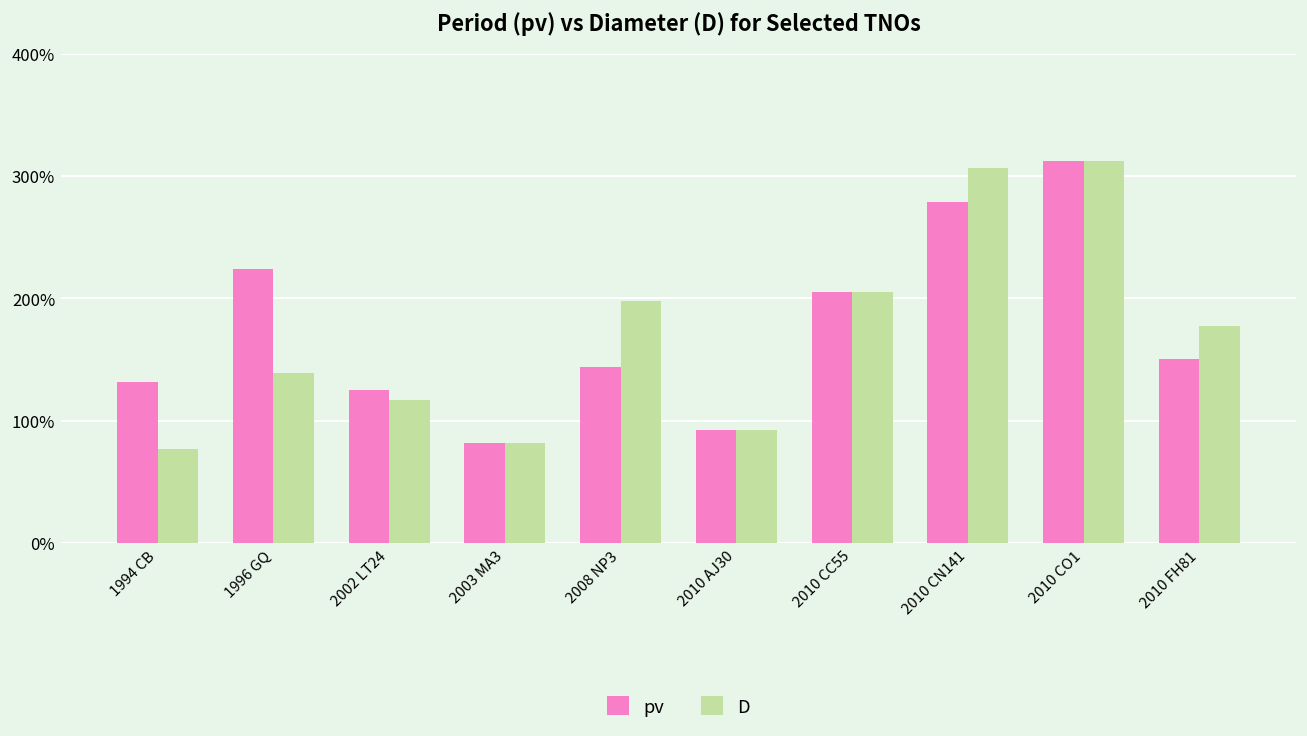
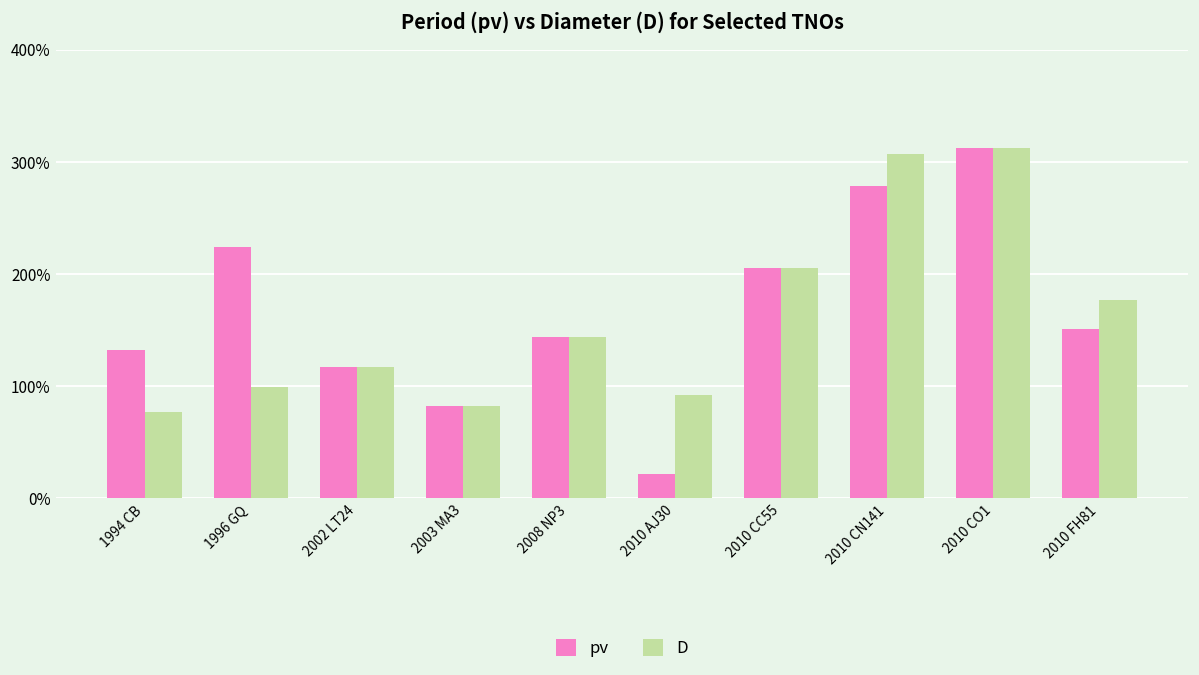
D, 1996 GQ: 139% -> 99%
pv, 2002 LT24: 125% -> 117%
D, 2008 NP3: 198% -> 144%
pv, 2010 AJ30: 92% -> 21%
